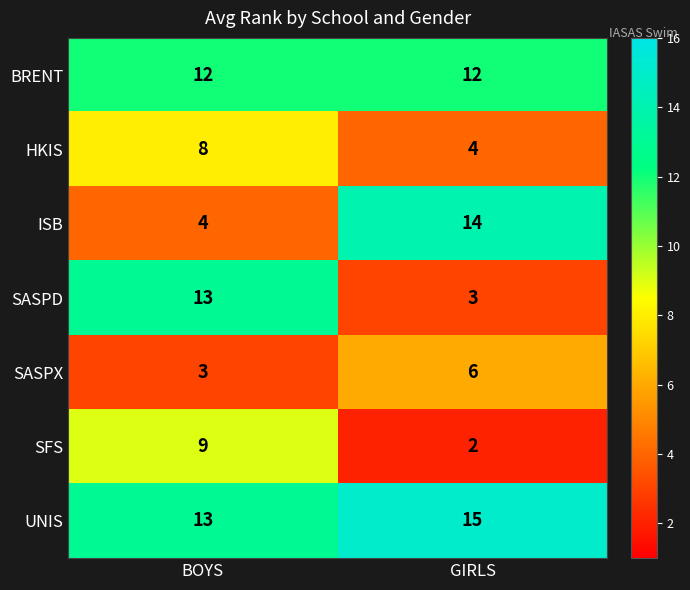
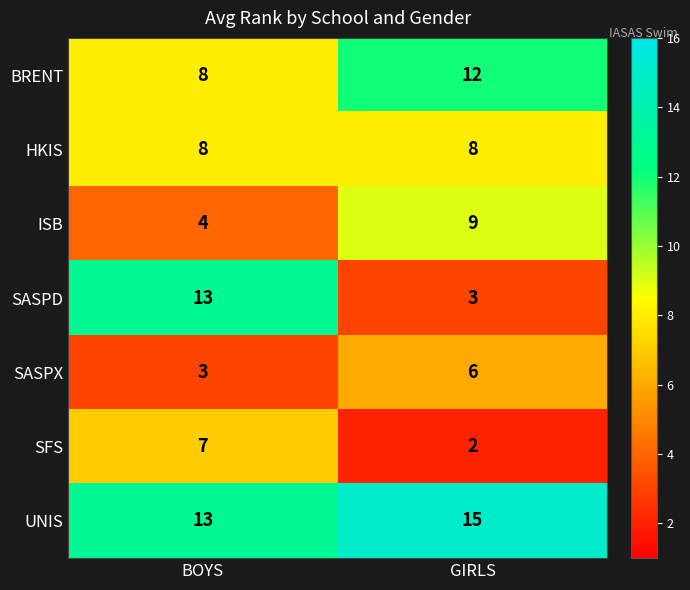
BRENT, BOYS: 12 -> 8
HKIS, GIRLS: 4 -> 8
ISB, GIRLS: 14 -> 9
SFS, BOYS: 9 -> 7
